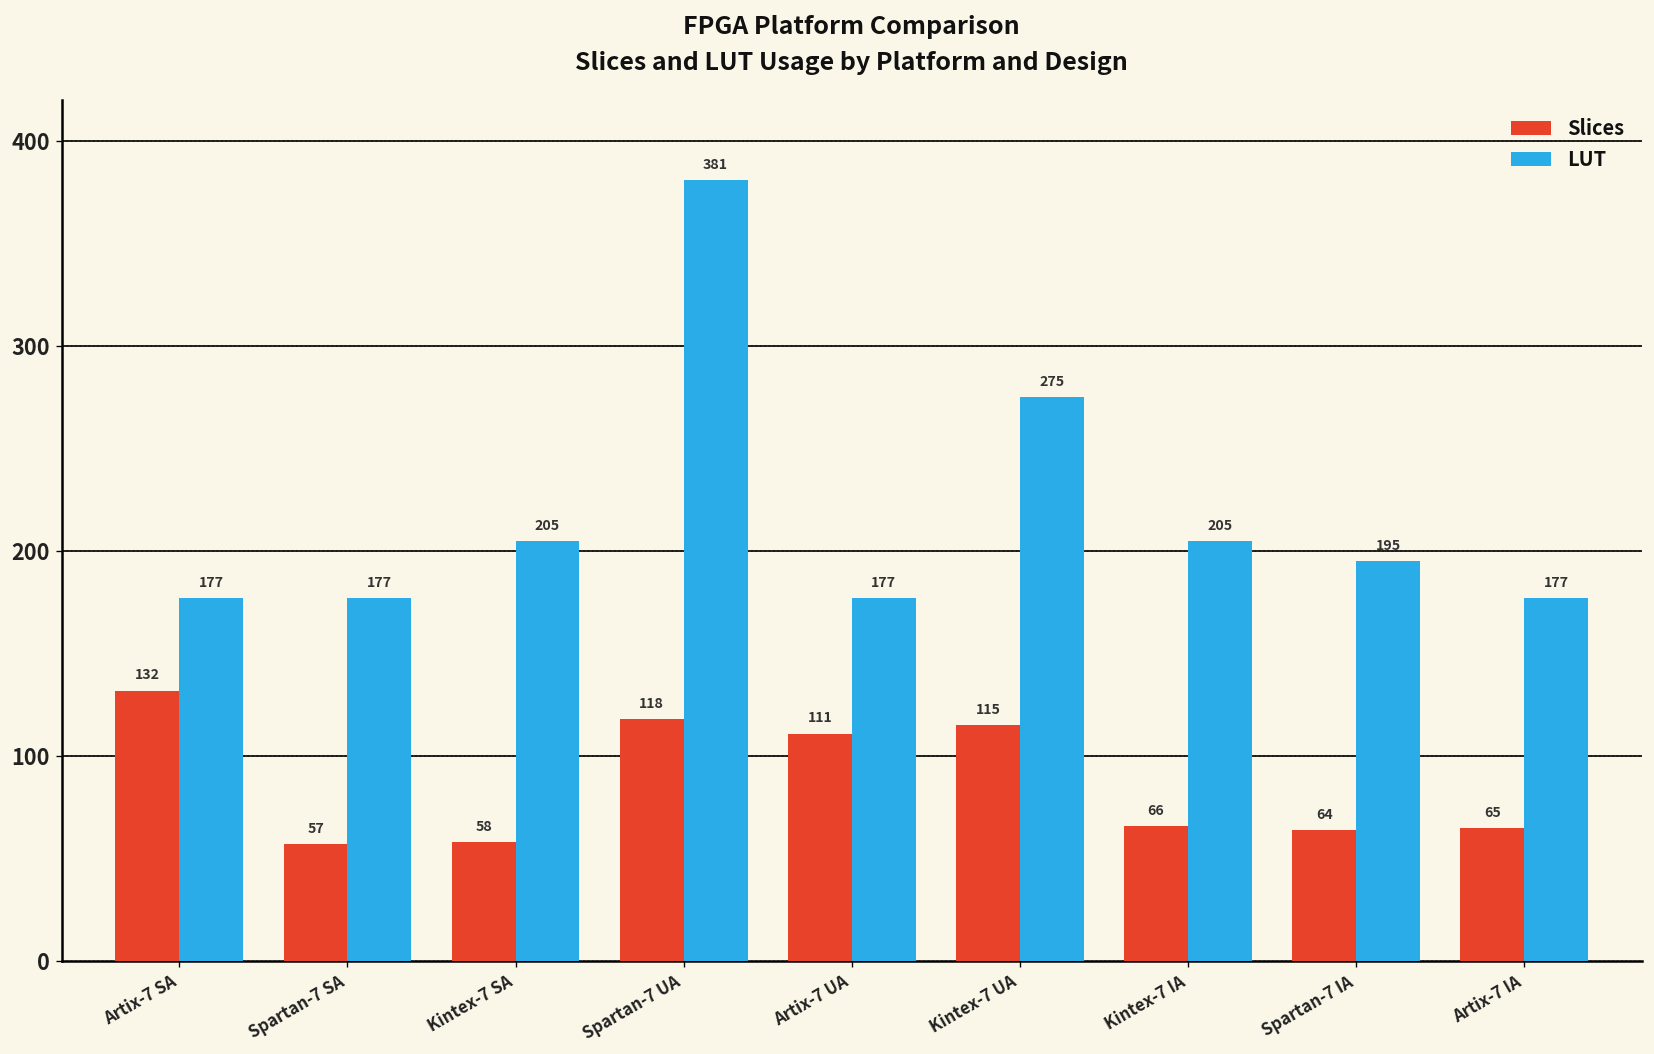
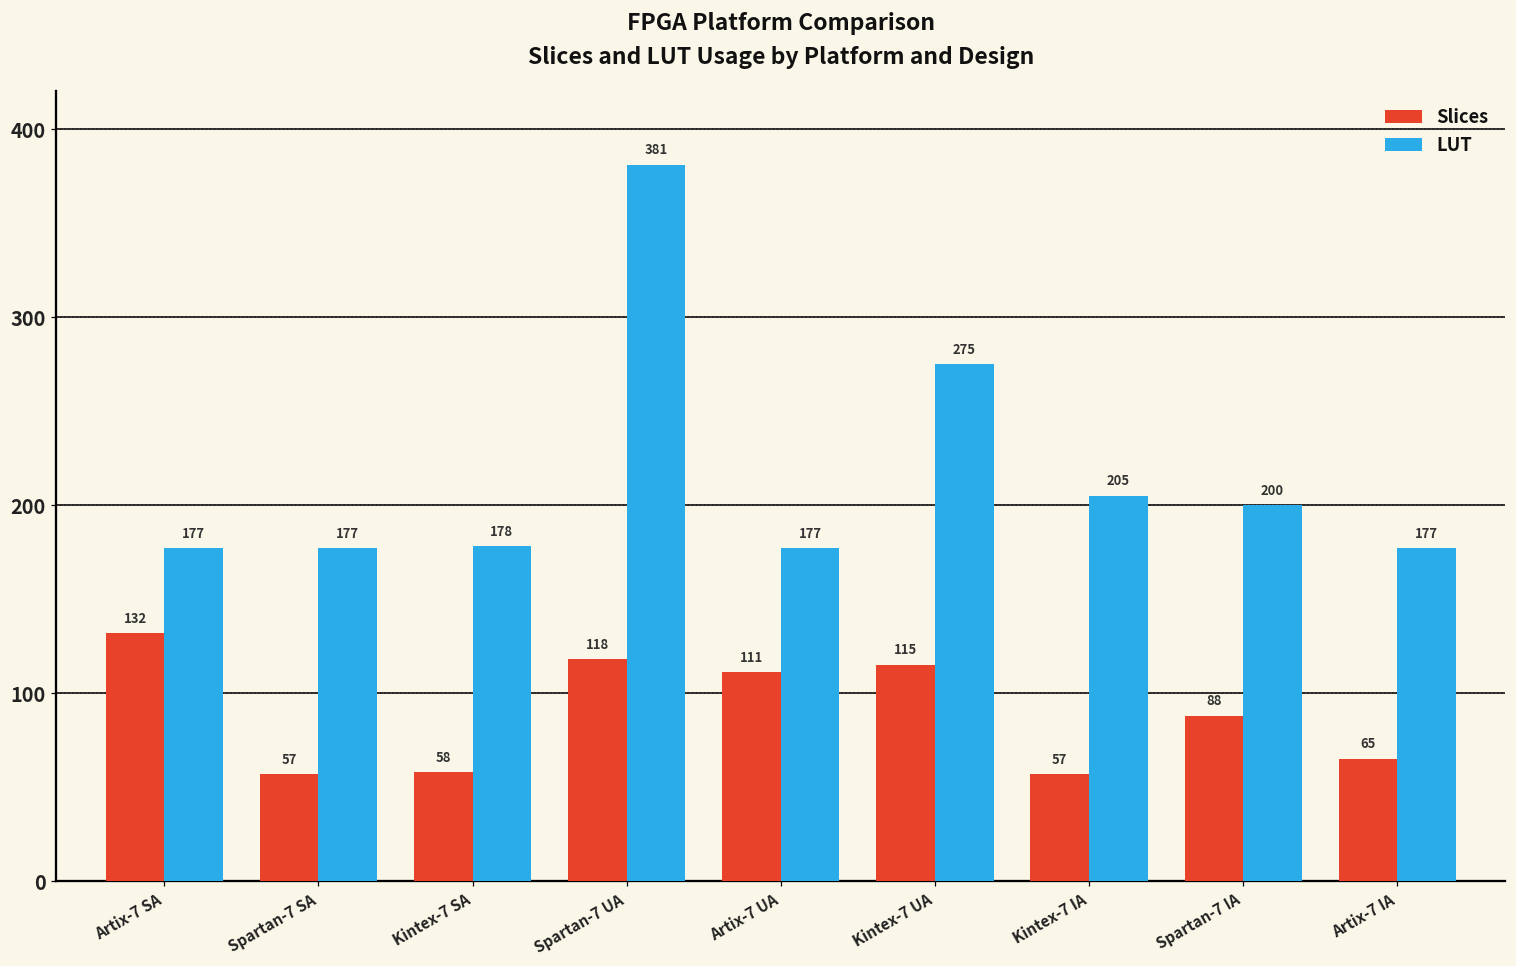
LUT, Kintex-7 SA: 205 -> 178
Slices, Kintex-7 IA: 66 -> 57
Slices, Spartan-7 IA: 64 -> 88
LUT, Spartan-7 IA: 195 -> 200
